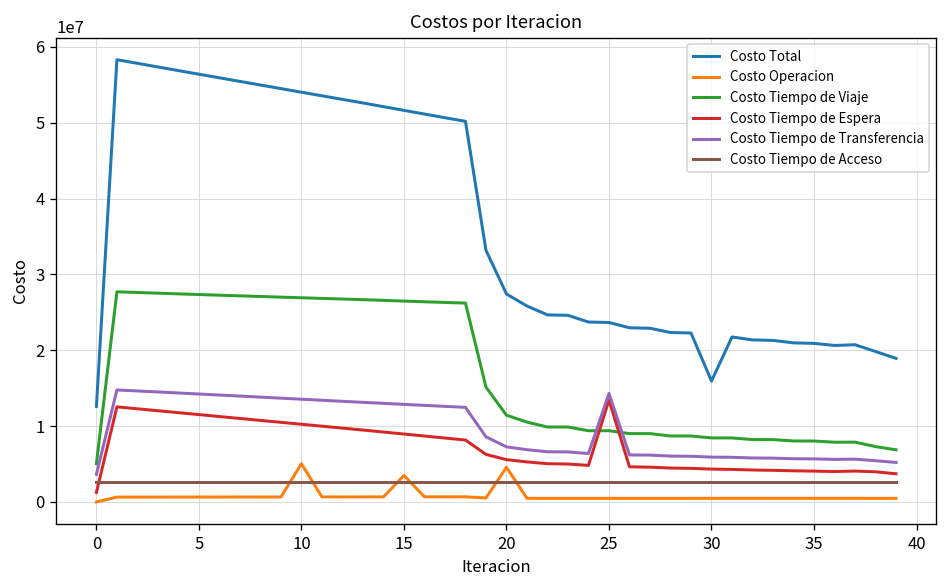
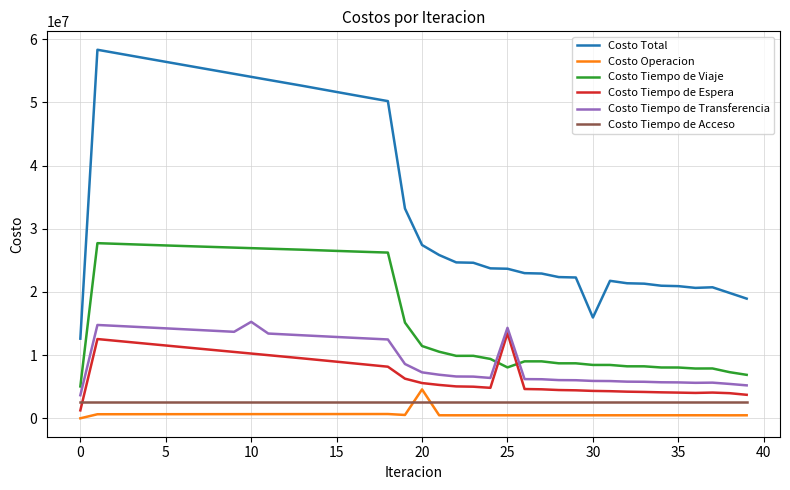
Costo Operacion, 10: 5000000 -> 1000000
Costo Tiempo de Transferencia, 10: 14000000 -> 15000000
Costo Operacion, 15: 3000000 -> 1000000
Costo Tiempo de Viaje, 25: 9000000 -> 8000000
